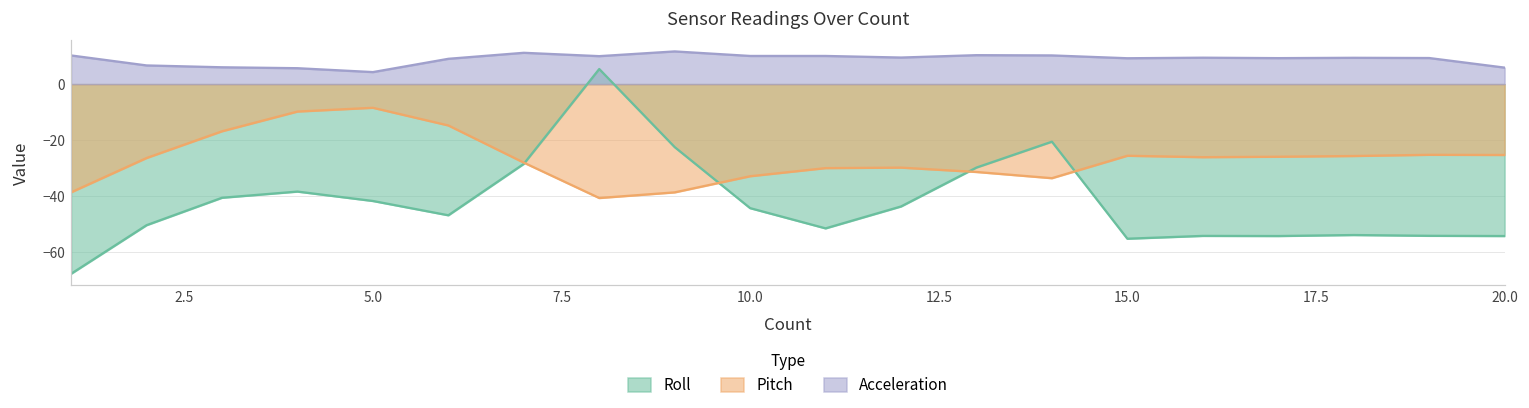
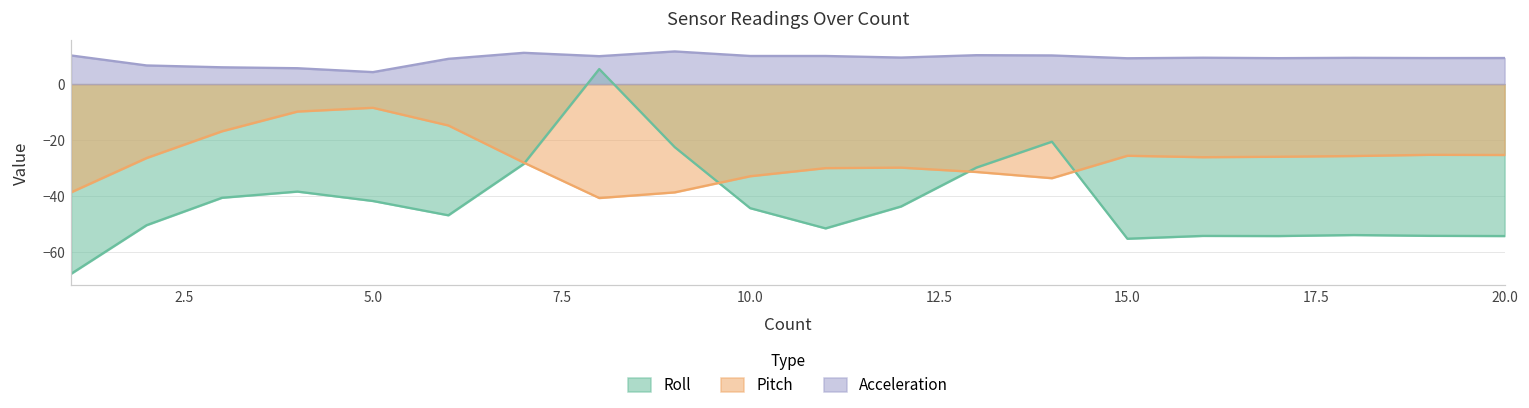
Acceleration, 20.0: 6 -> 9
